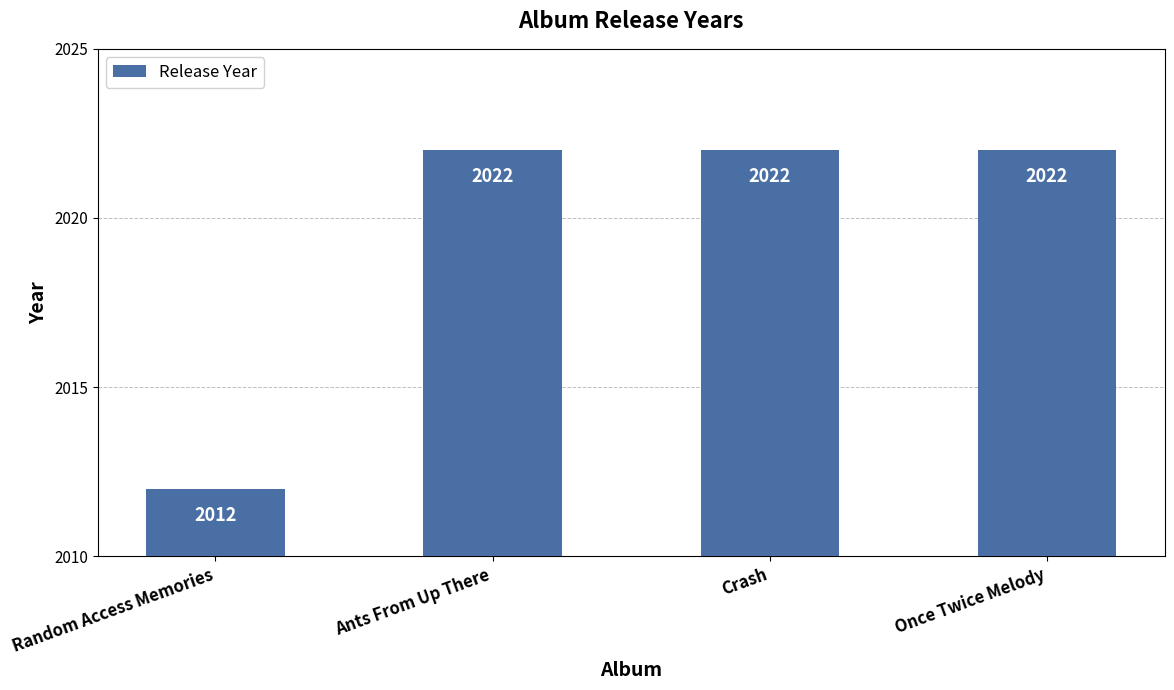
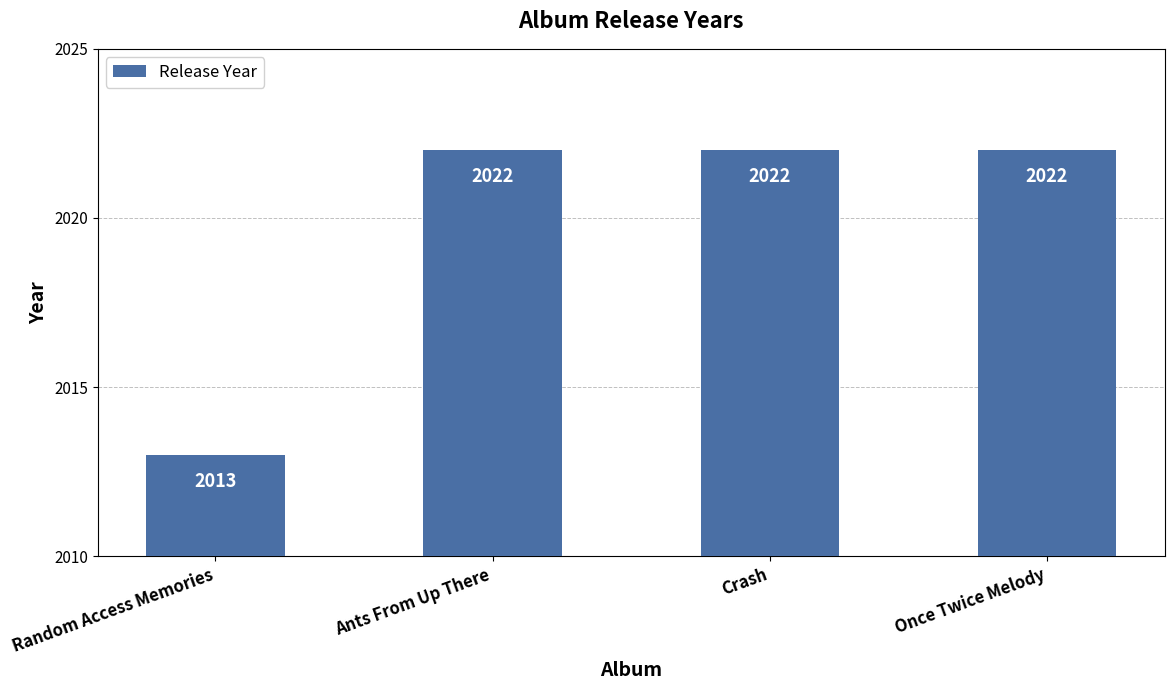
Random Access Memories: 2012 -> 2013
